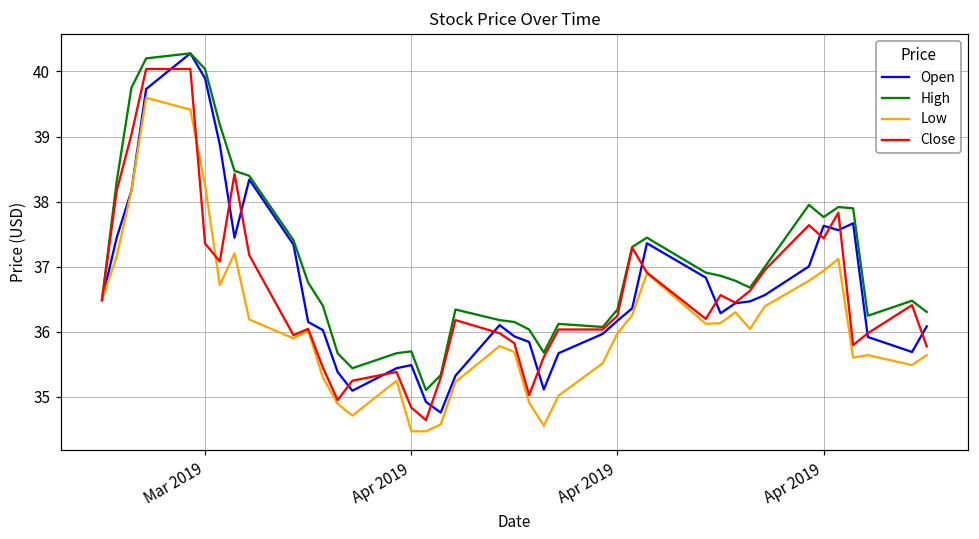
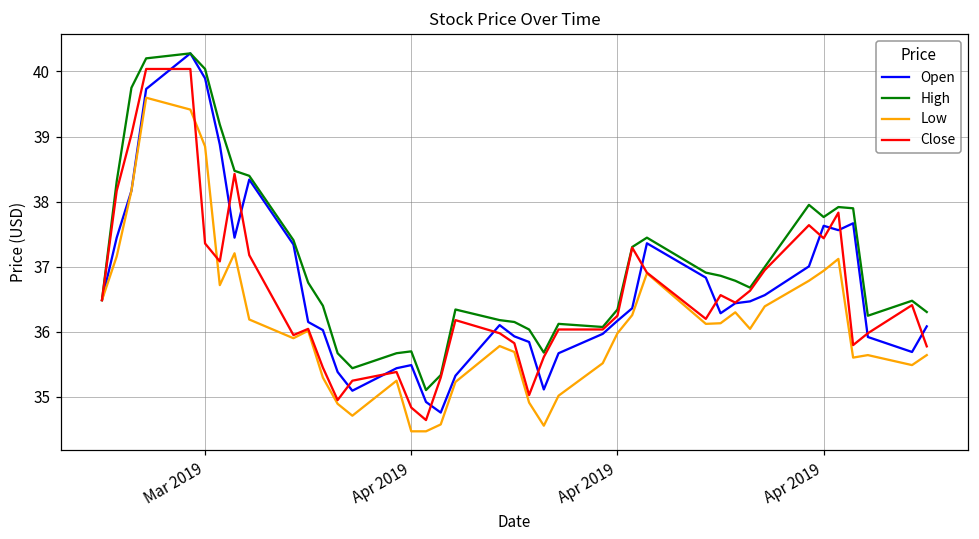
Low, Mar 2019: 38.3 -> 38.8
